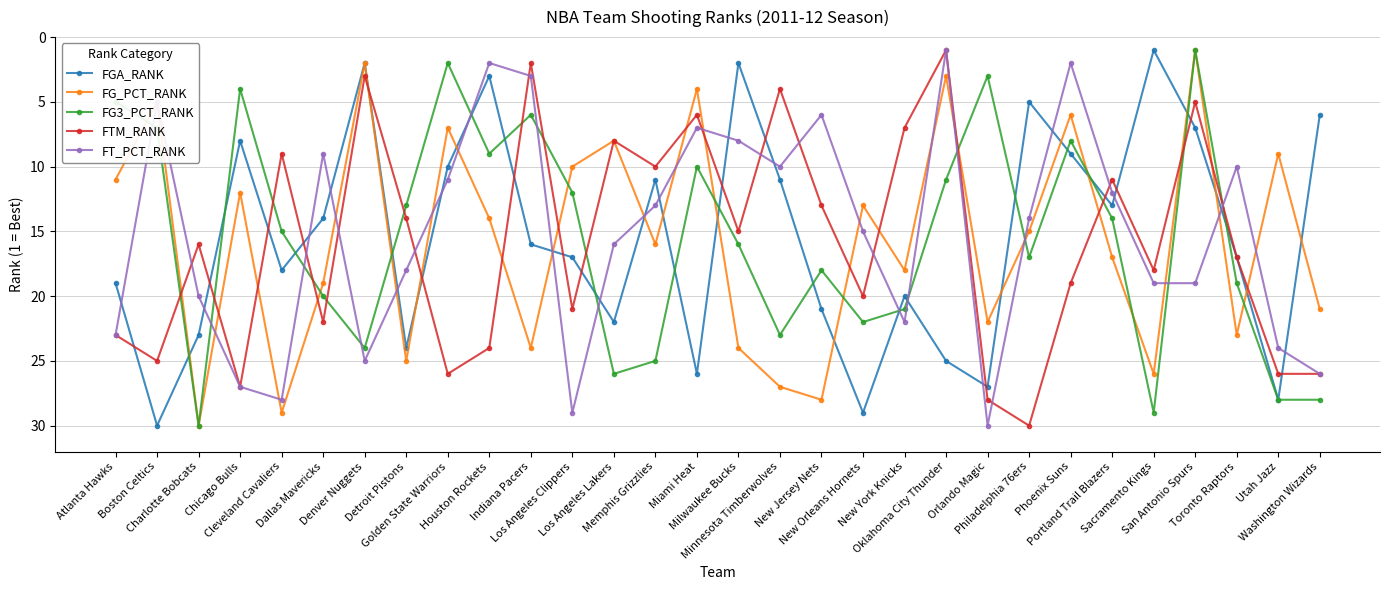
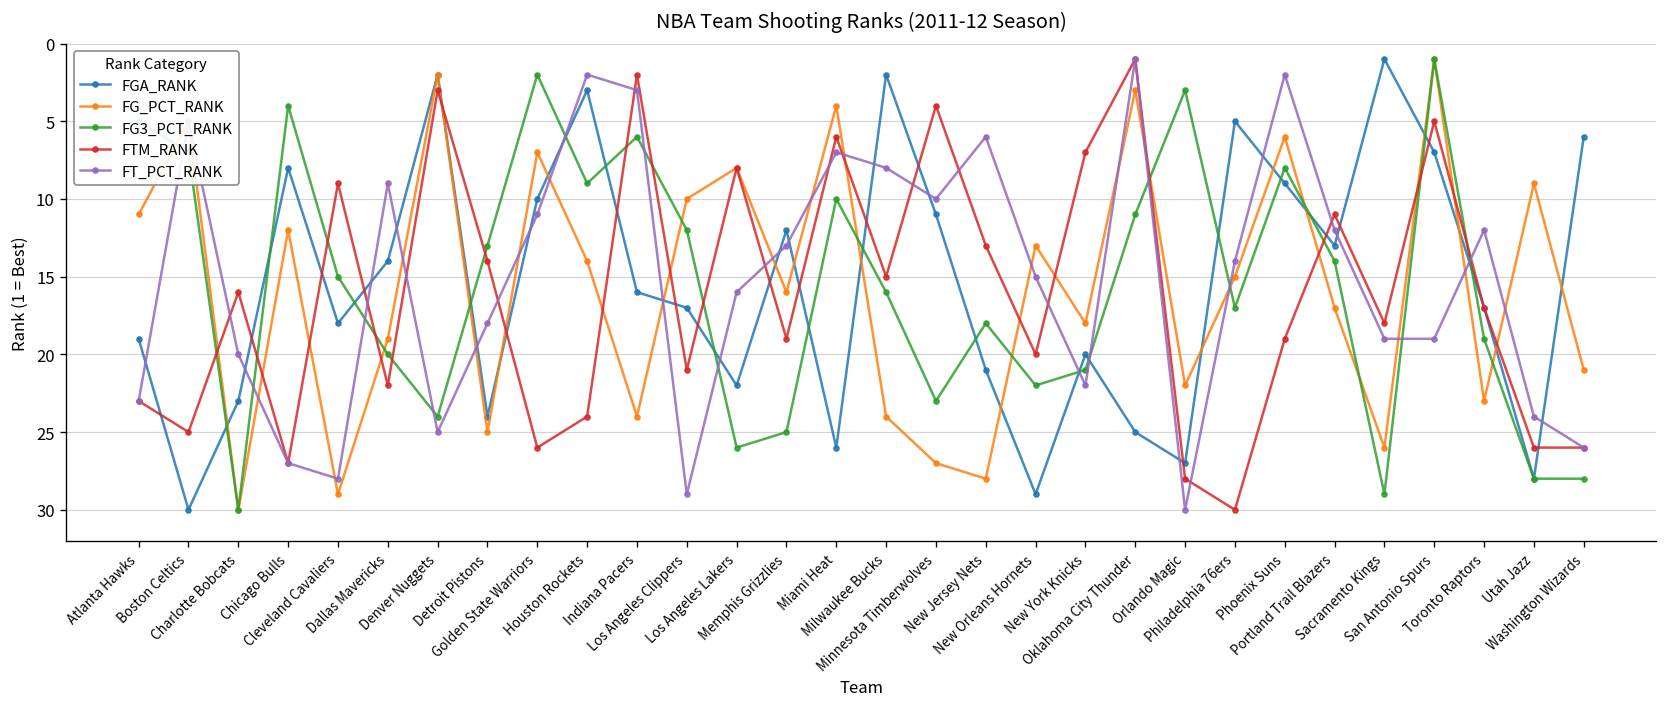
FGA_RANK, Memphis Grizzlies: 11 -> 12
FTM_RANK, Memphis Grizzlies: 10 -> 19
FT_PCT_RANK, Toronto Raptors: 10 -> 12
